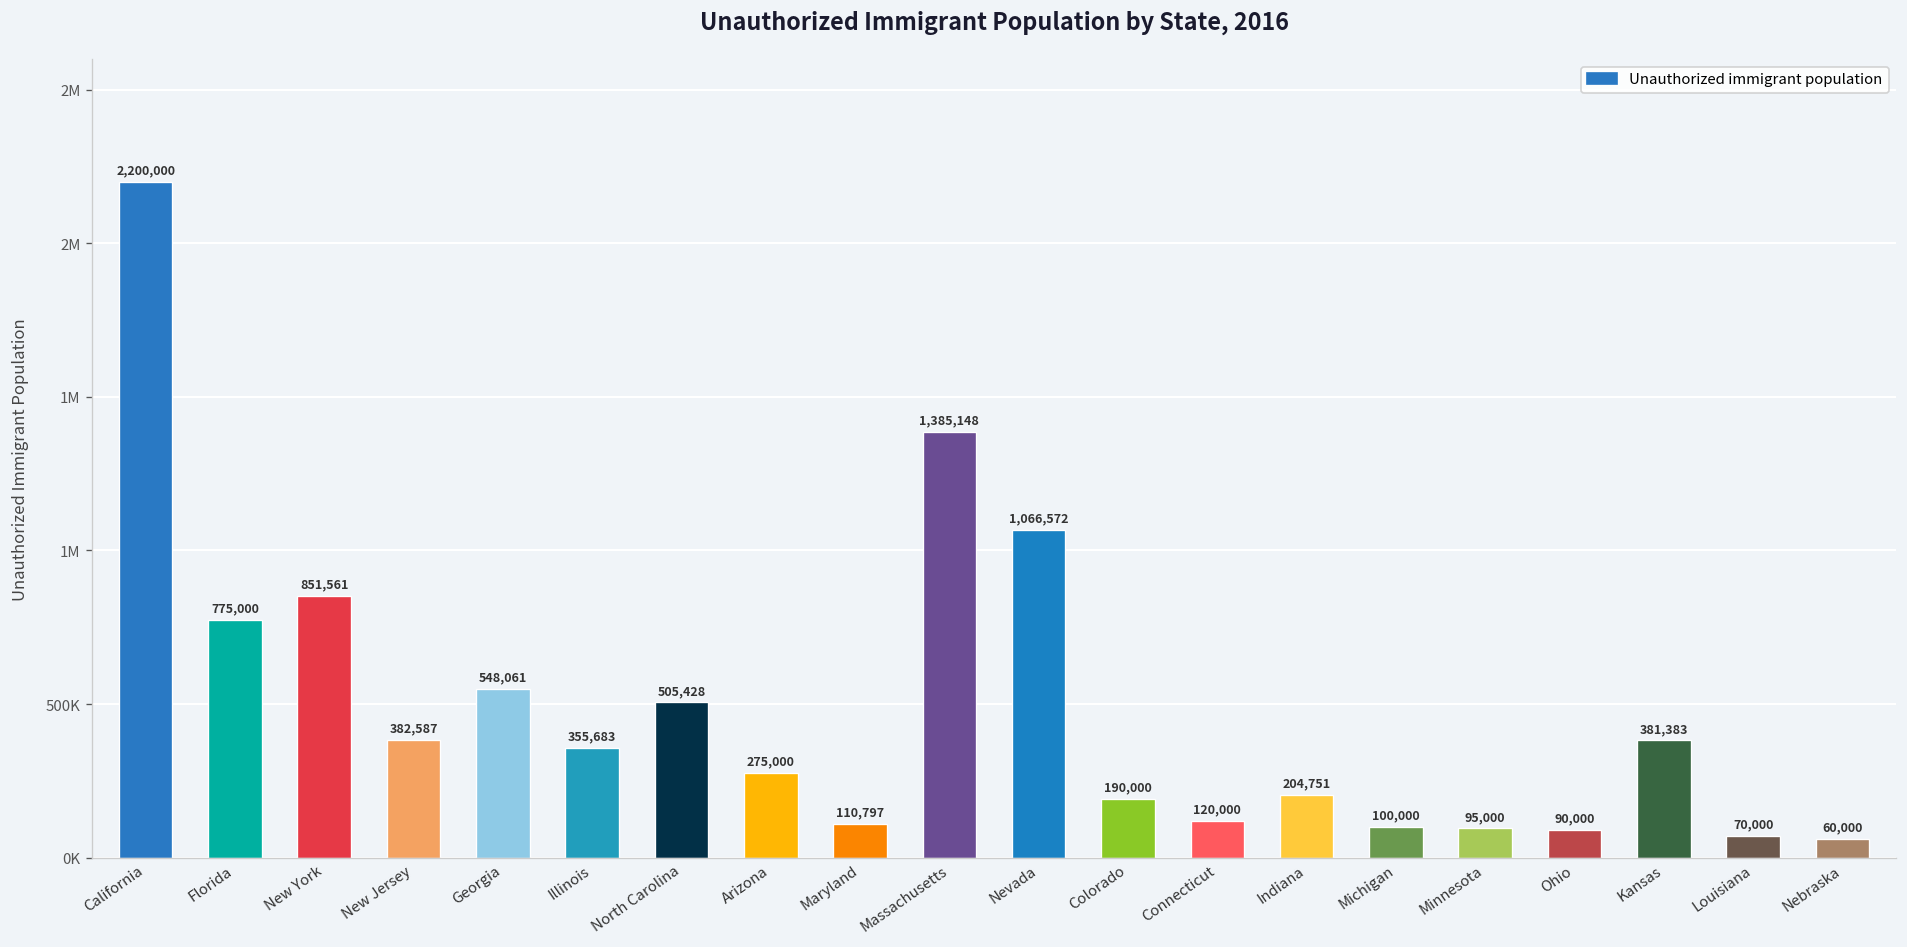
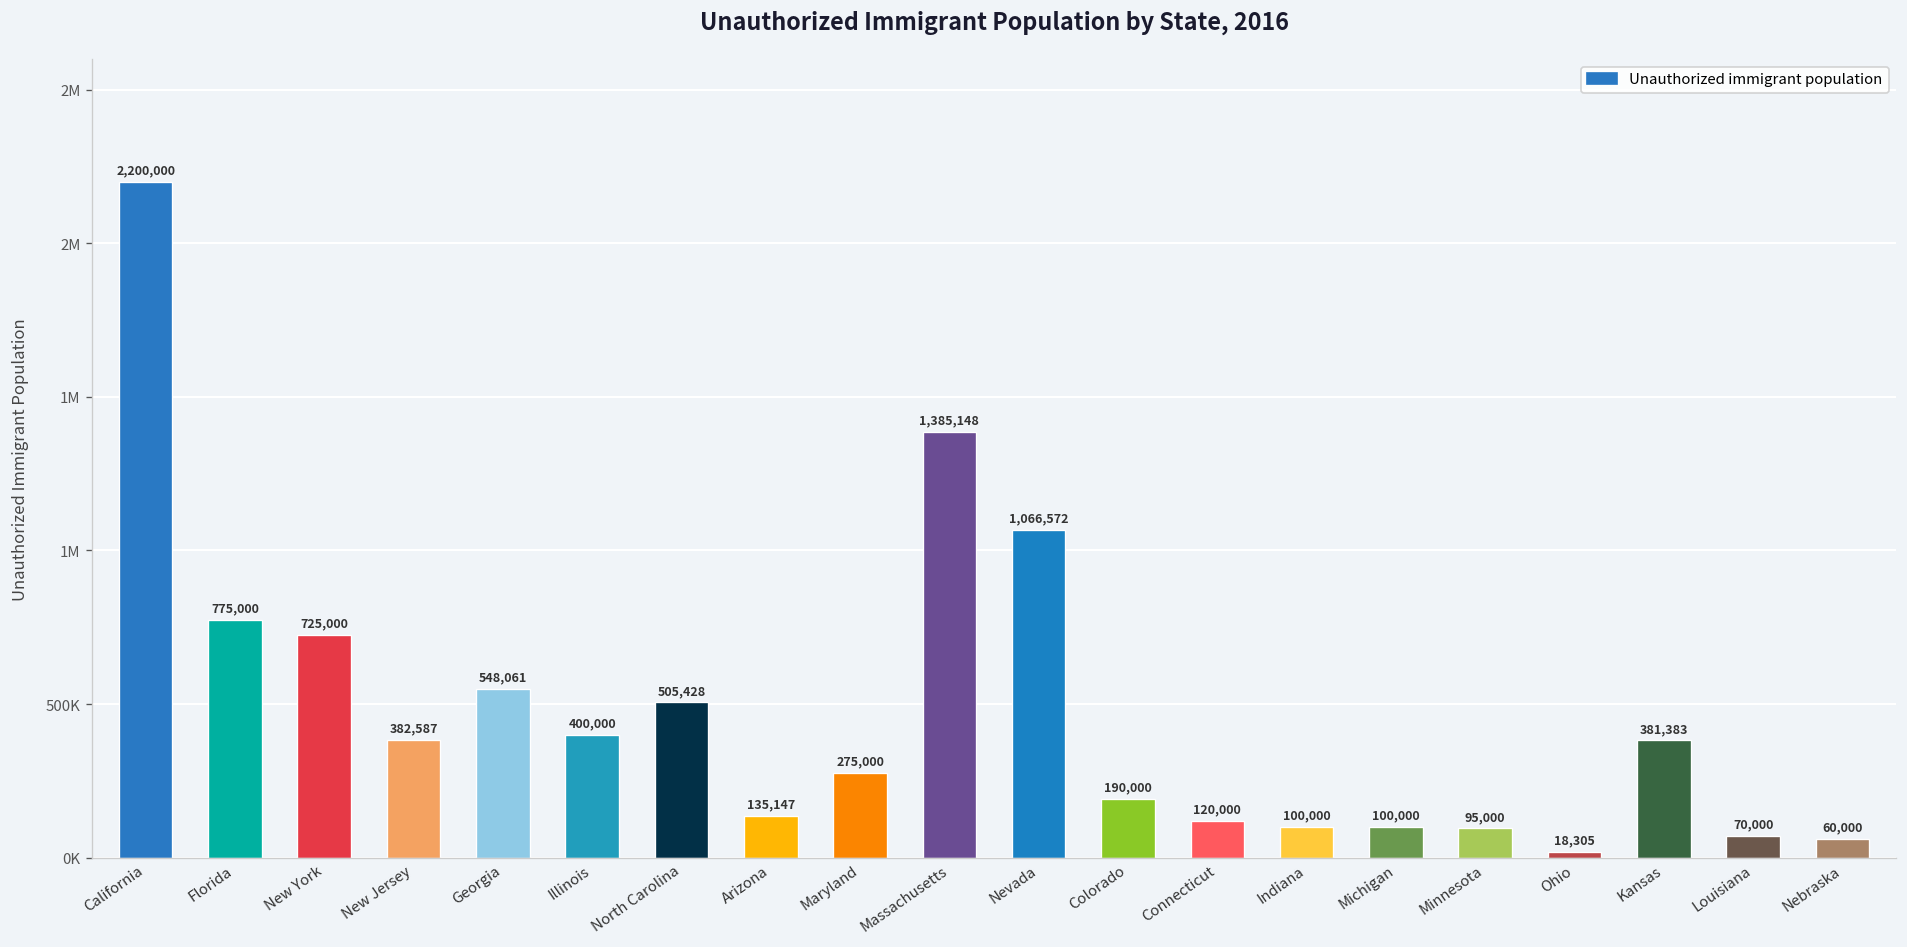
New York: 851,561 -> 725,000
Illinois: 355,683 -> 400,000
Arizona: 275,000 -> 135,147
Maryland: 110,797 -> 275,000
Indiana: 204,751 -> 100,000
Ohio: 90,000 -> 18,305
